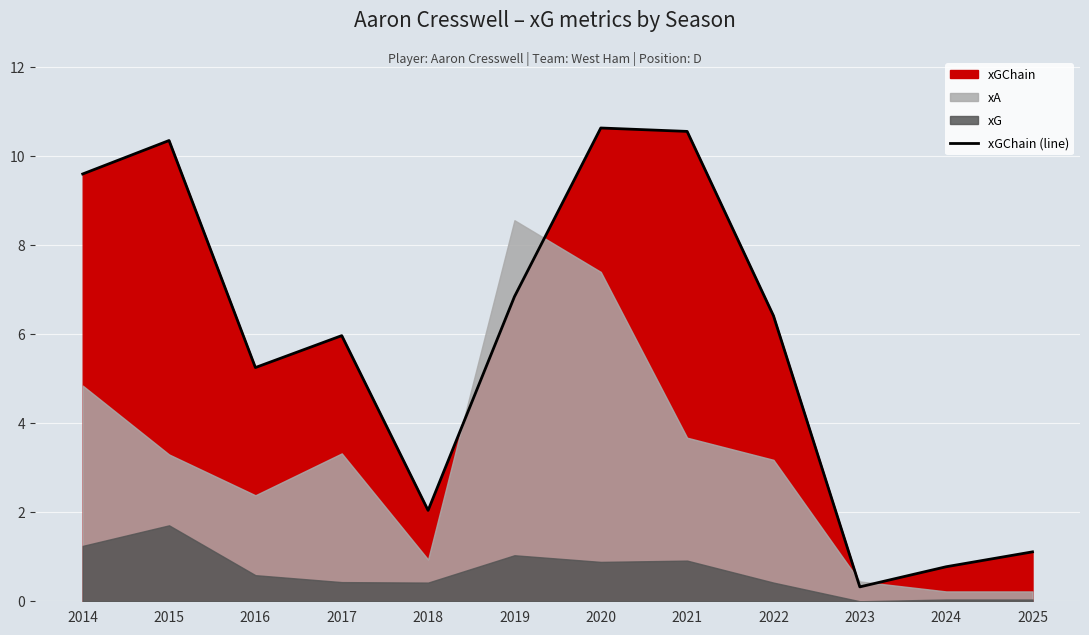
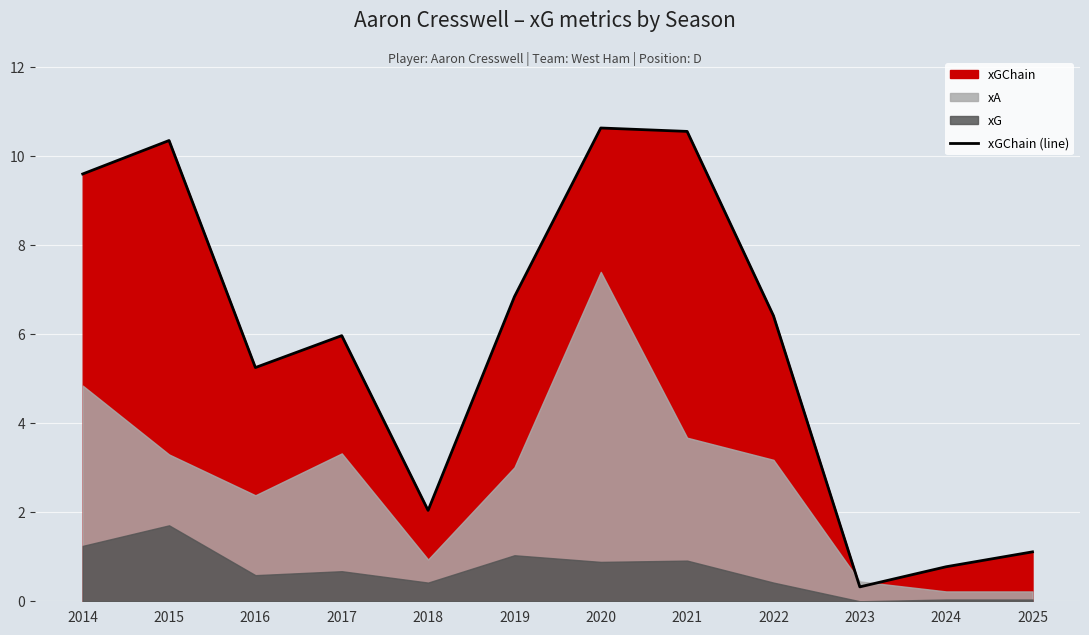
xG, 2017: 0.4 -> 0.7
xA, 2019: 8.6 -> 3.0
